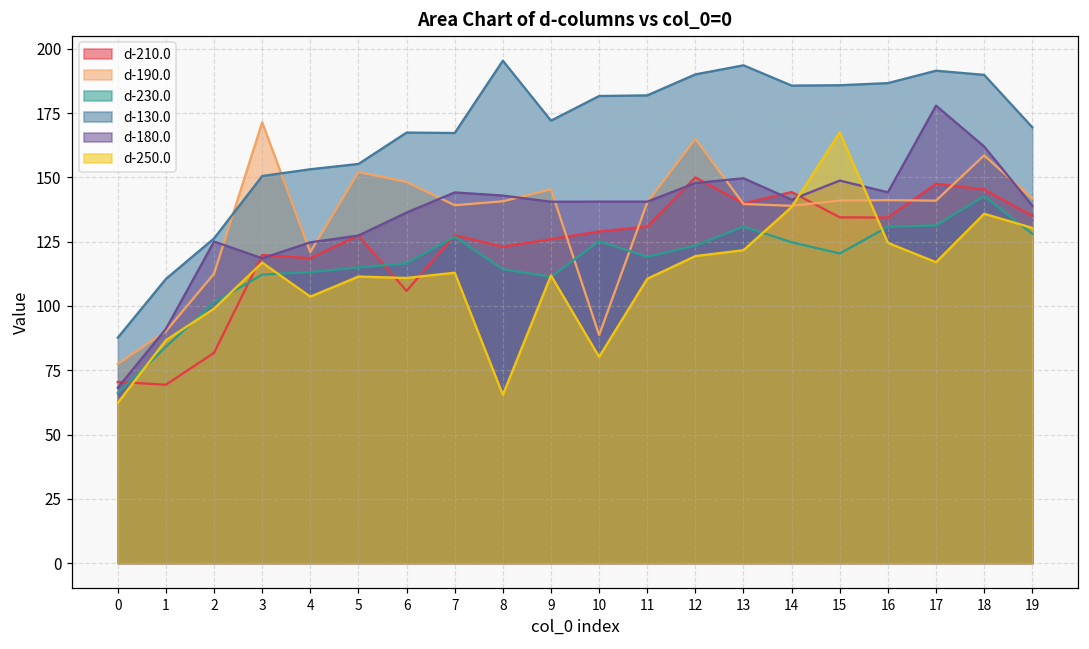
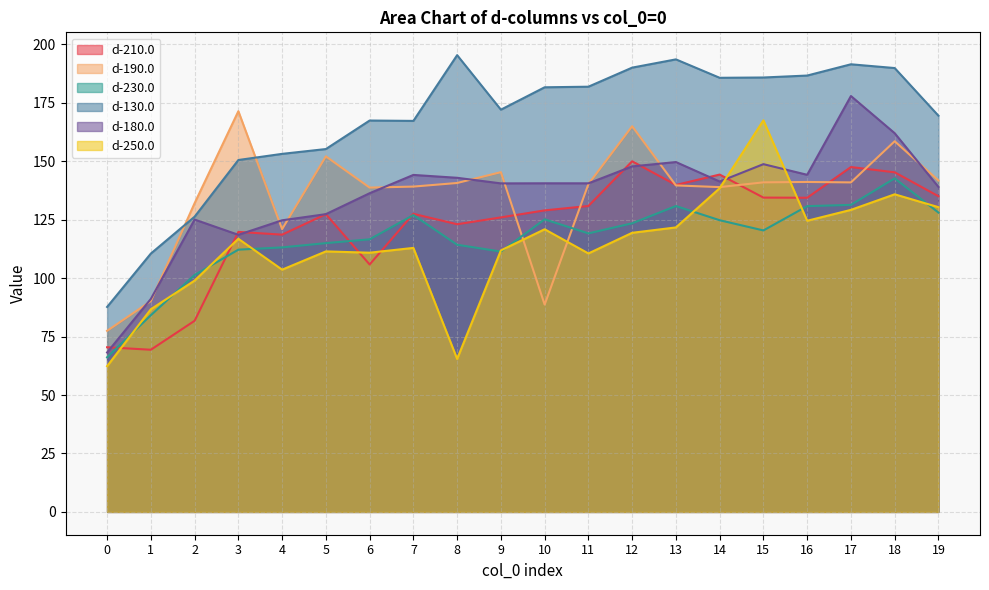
d-190.0, 2: 113 -> 132
d-190.0, 6: 148 -> 139
d-250.0, 10: 80 -> 121
d-250.0, 17: 117 -> 129
